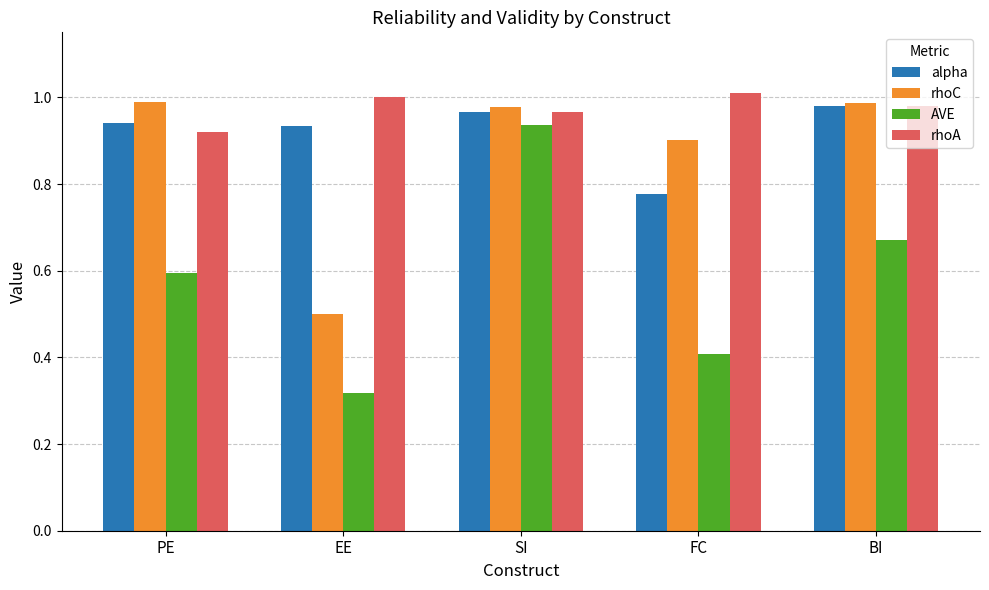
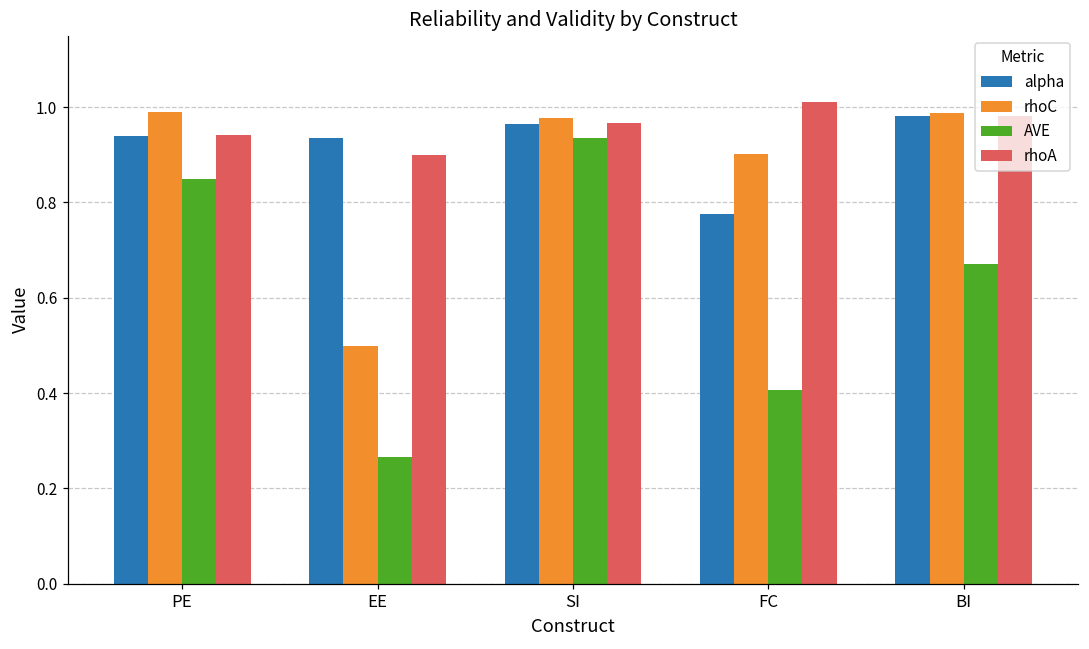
AVE, PE: 0.60 -> 0.85
rhoA, PE: 0.92 -> 0.94
AVE, EE: 0.32 -> 0.27
rhoA, EE: 1.0 -> 0.9
